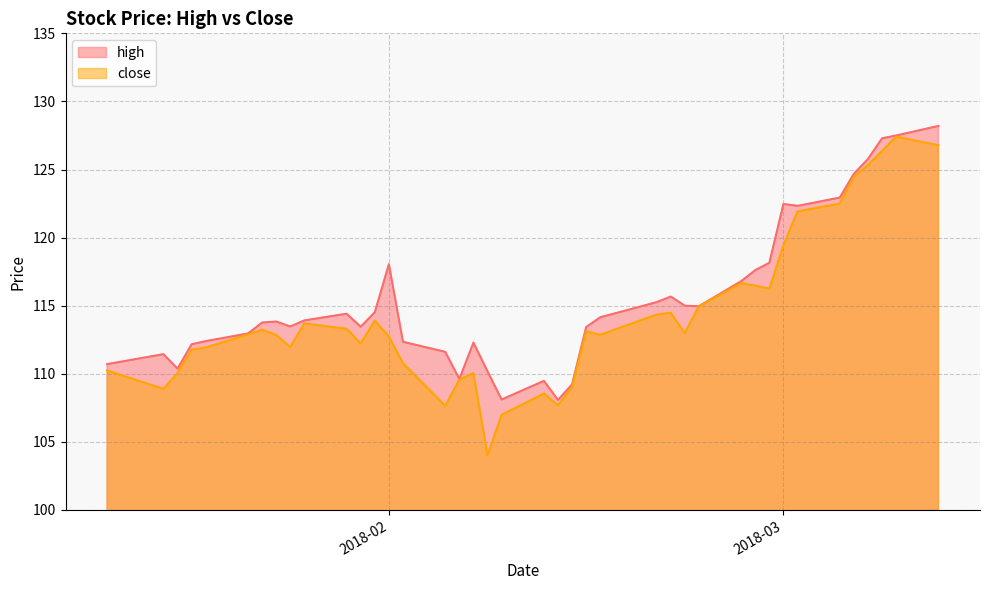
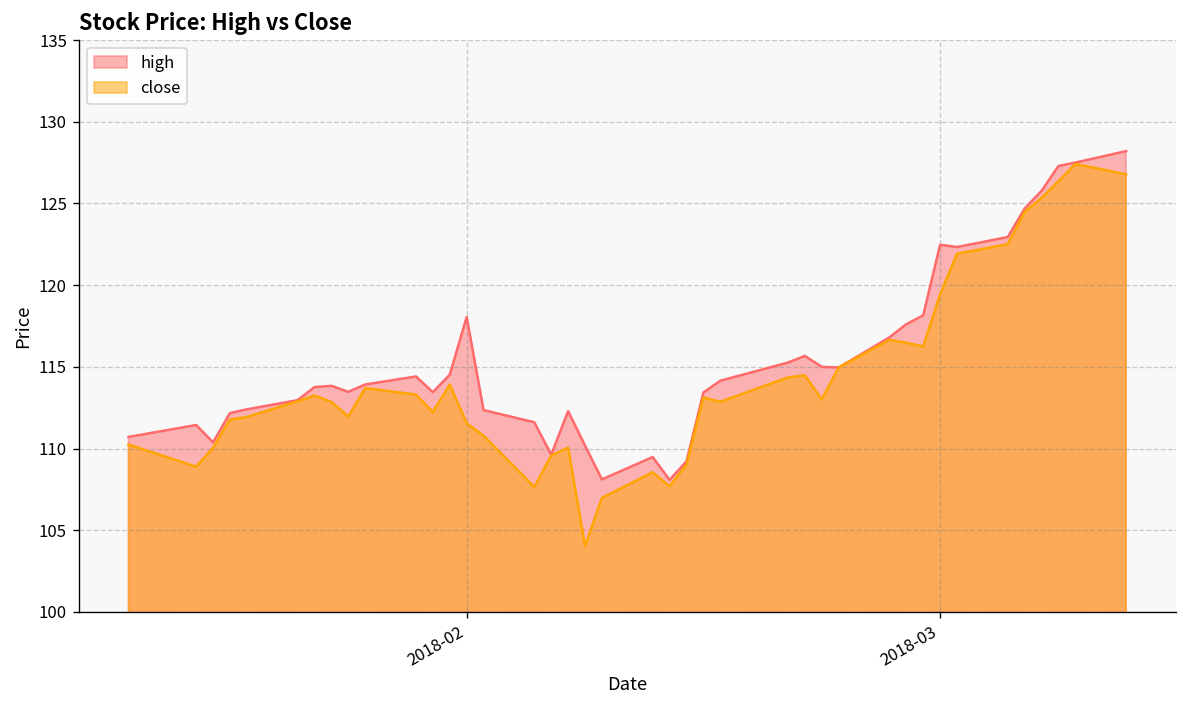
close, 2018-02: 112.7 -> 111.6
